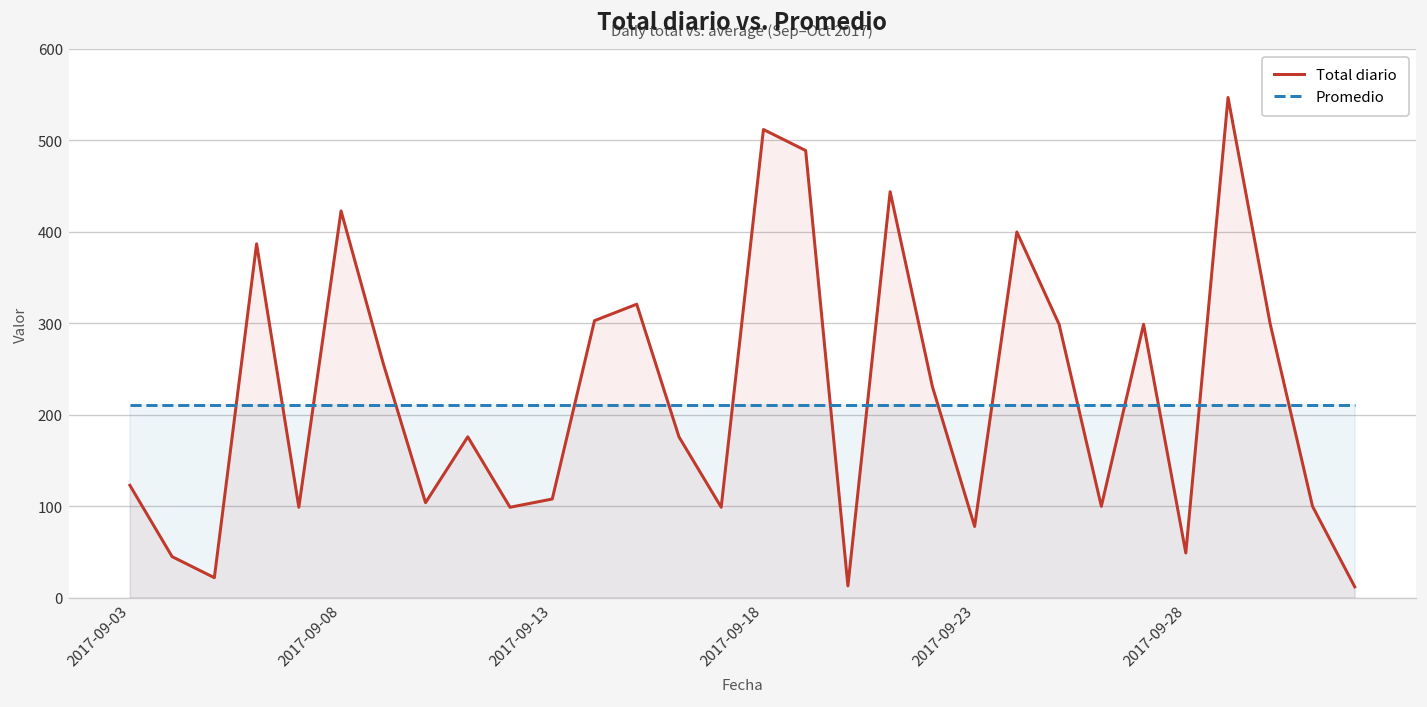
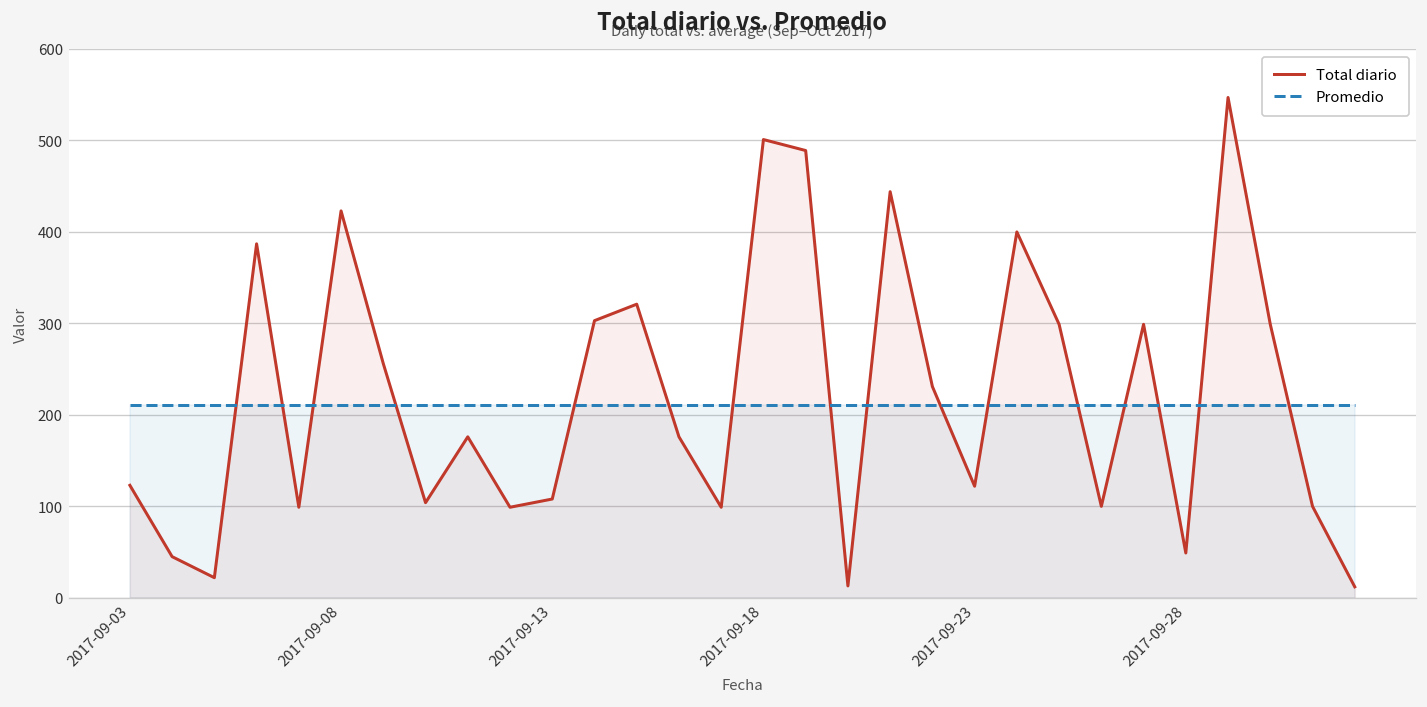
Total diario, 2017-09-18: 510 -> 500
Total diario, 2017-09-23: 80 -> 120
